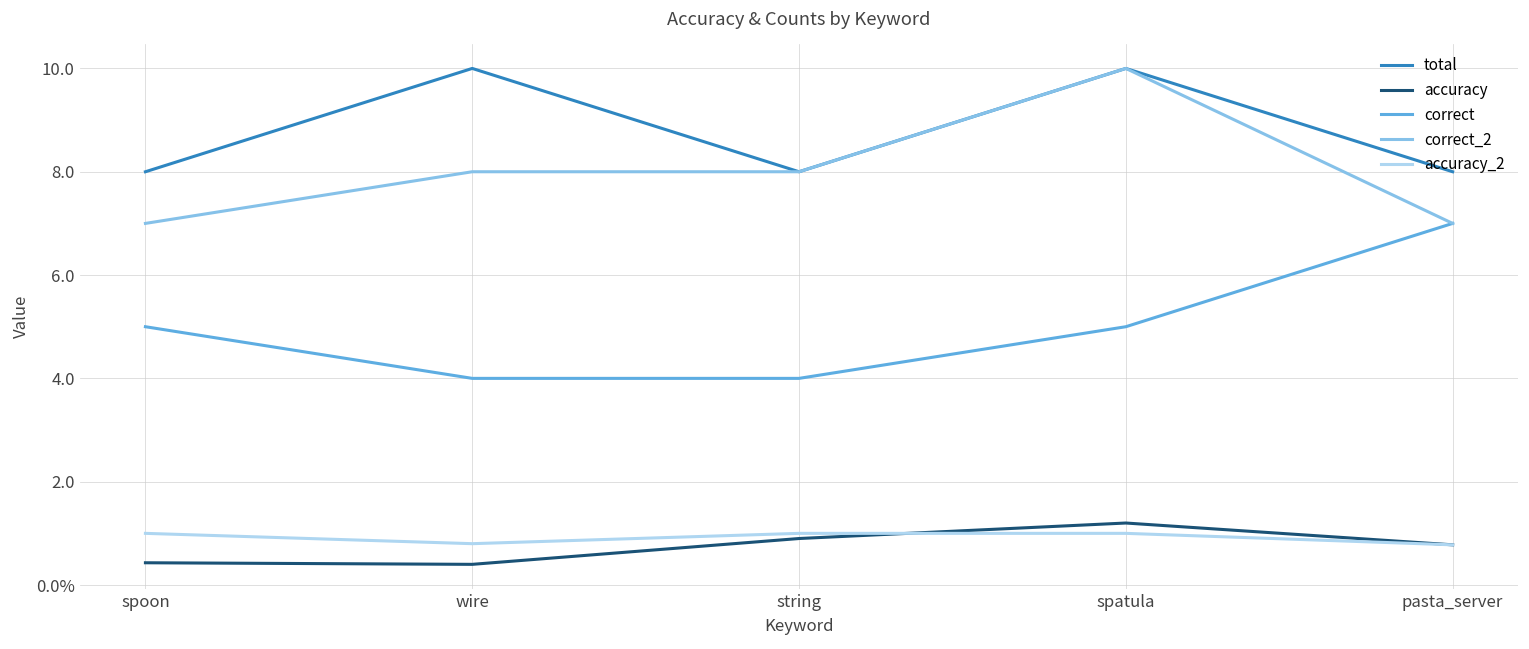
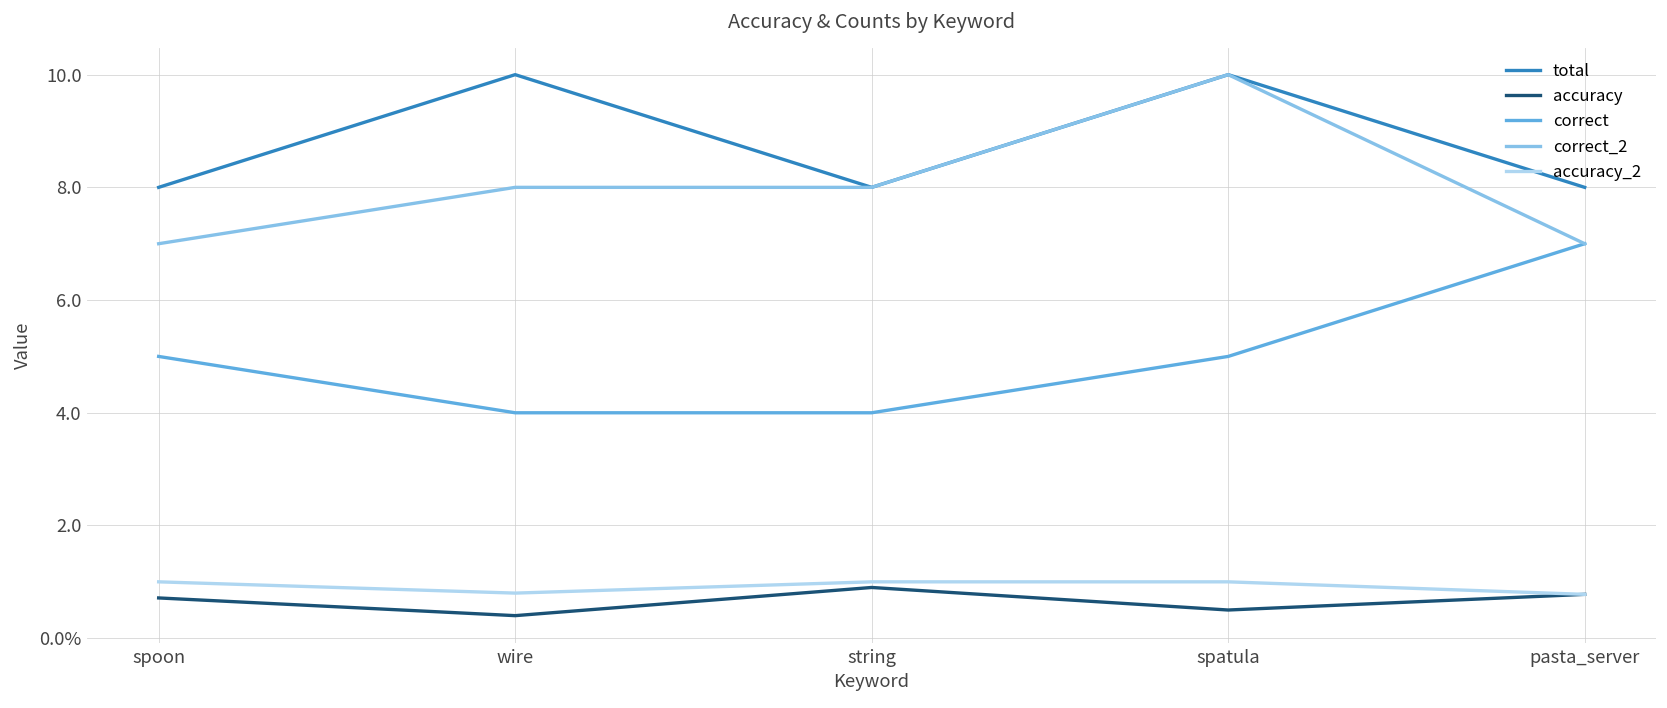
accuracy, spoon: 0.4 -> 0.7
accuracy, spatula: 1.2 -> 0.5
